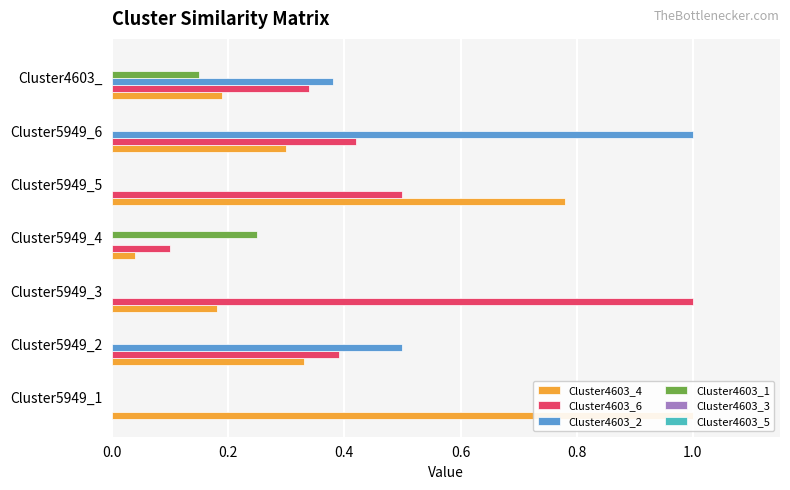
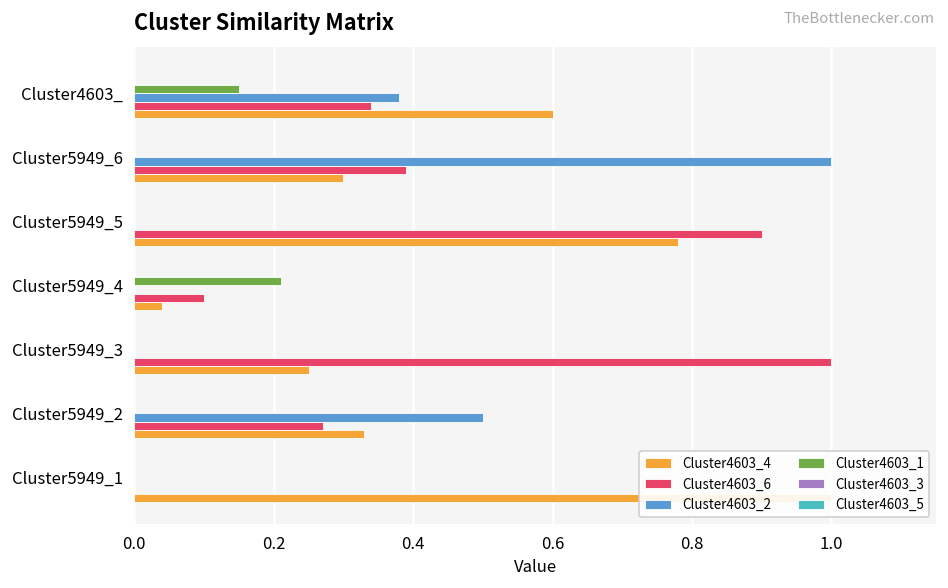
Cluster4603_4, Cluster4603_: 0.19 -> 0.60
Cluster4603_6, Cluster5949_6: 0.42 -> 0.39
Cluster4603_6, Cluster5949_5: 0.5 -> 0.9
Cluster4603_1, Cluster5949_4: 0.25 -> 0.21
Cluster4603_4, Cluster5949_3: 0.18 -> 0.25
Cluster4603_6, Cluster5949_2: 0.39 -> 0.27
